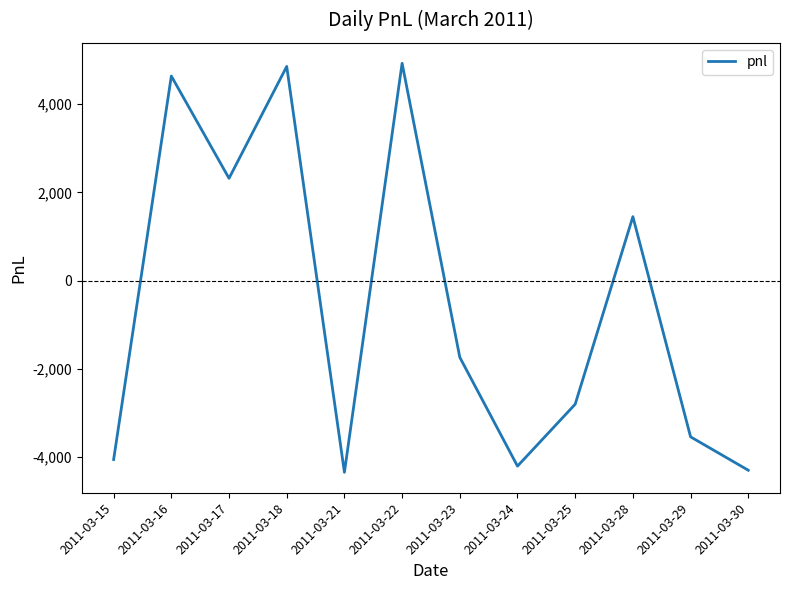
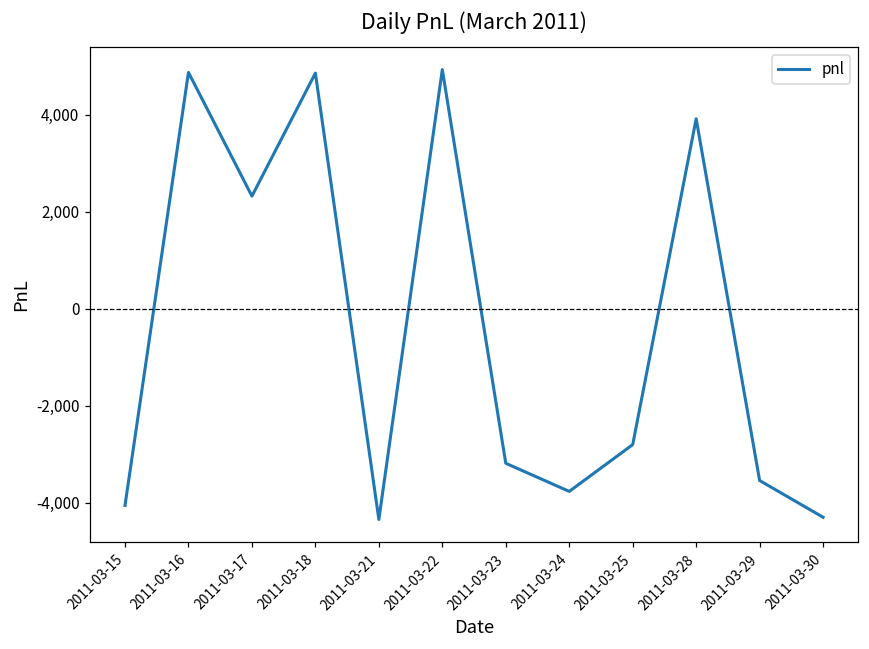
2011-03-16: 4,600 -> 4,900
2011-03-23: -1,700 -> -3,200
2011-03-24: -4,200 -> -3,800
2011-03-28: 1,500 -> 3,900
